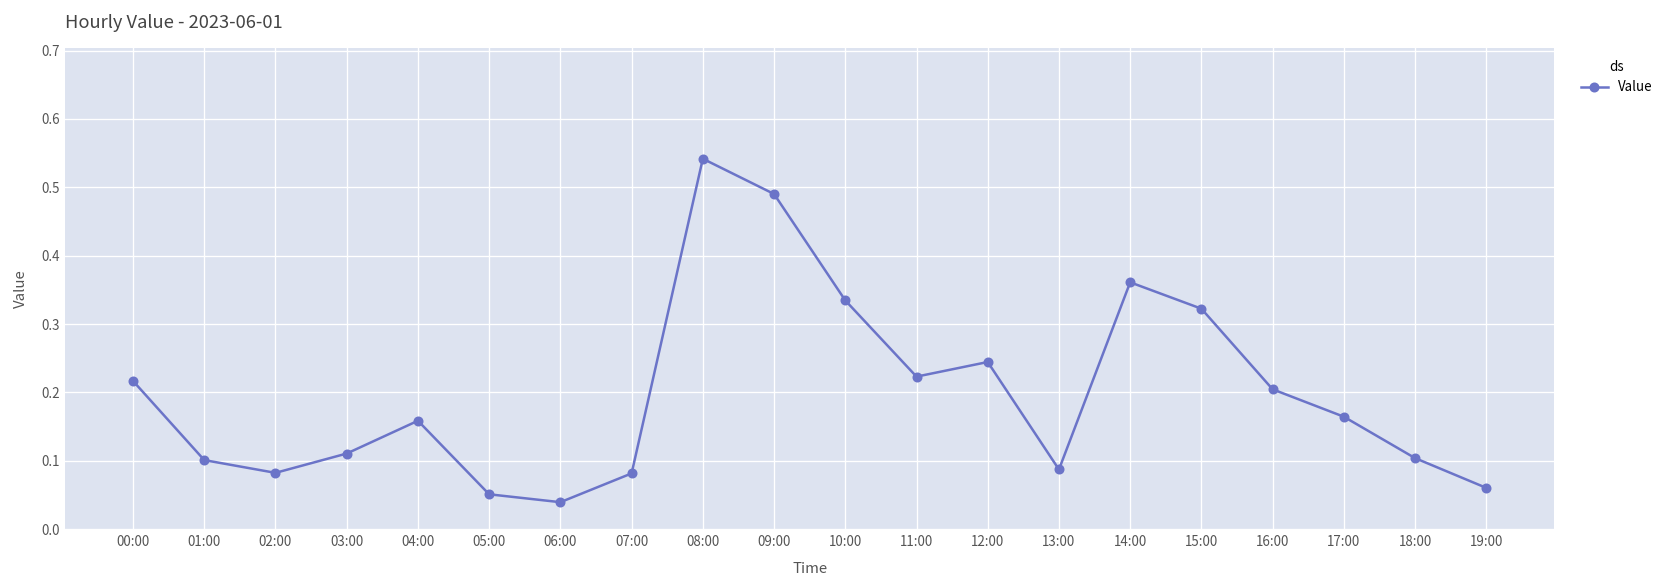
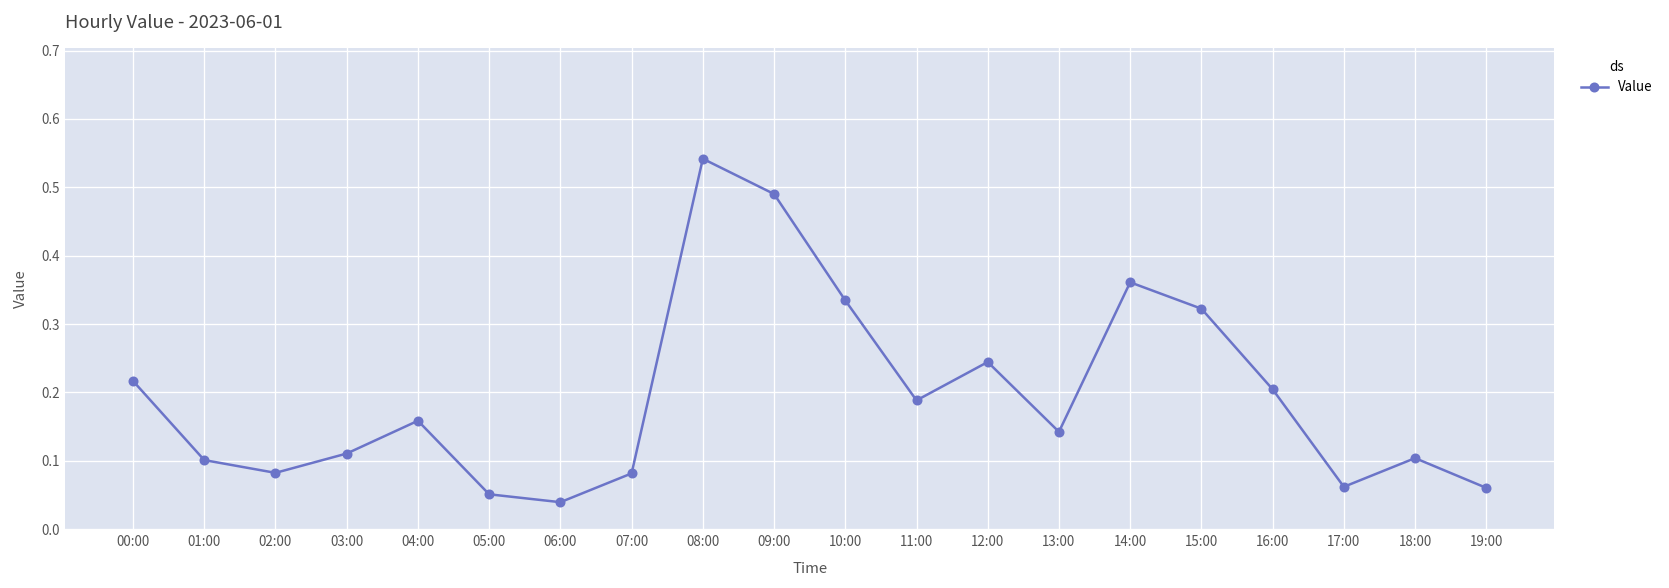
11:00: 0.22 -> 0.19
13:00: 0.09 -> 0.14
17:00: 0.16 -> 0.06
